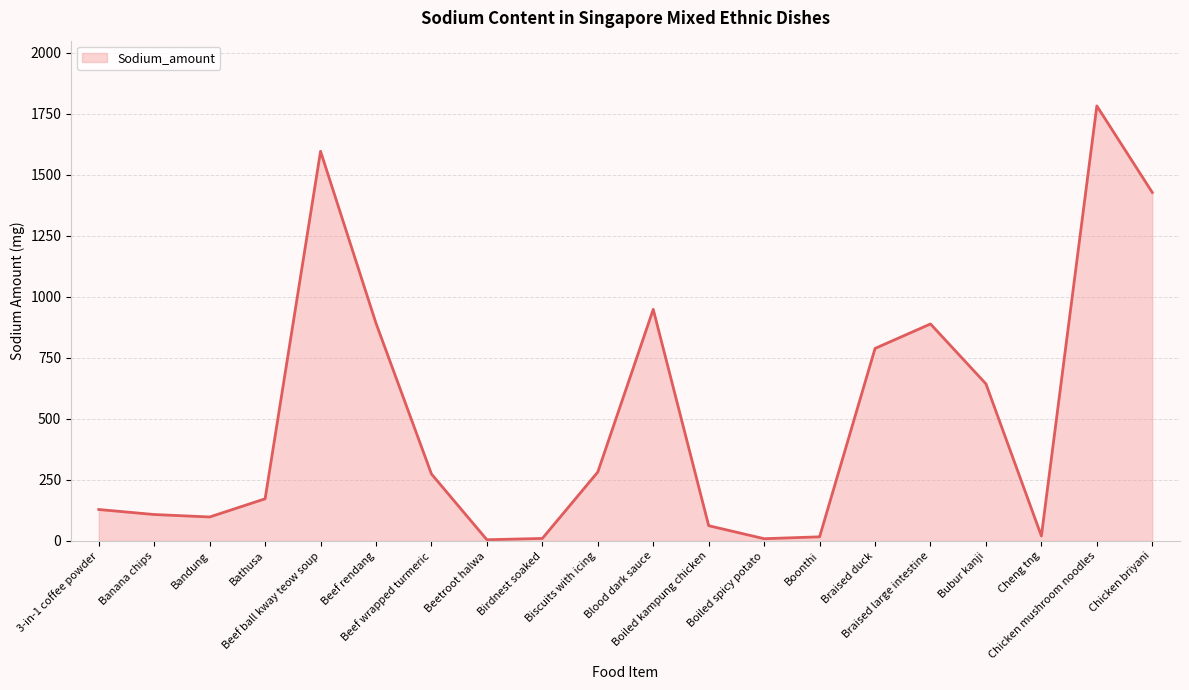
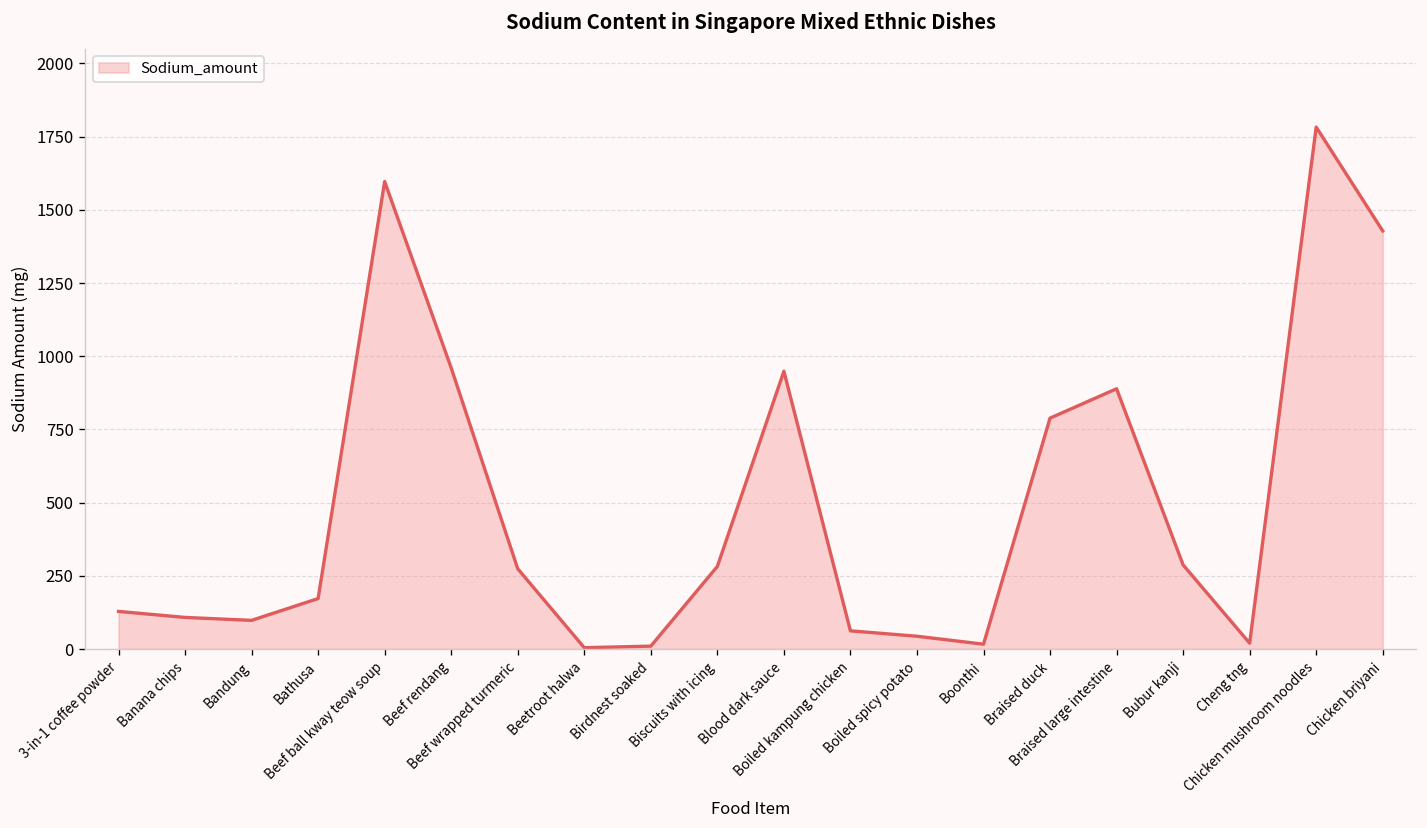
Beef rendang: 890 -> 960
Boiled spicy potato: 10 -> 40
Bubur kanji: 640 -> 290
